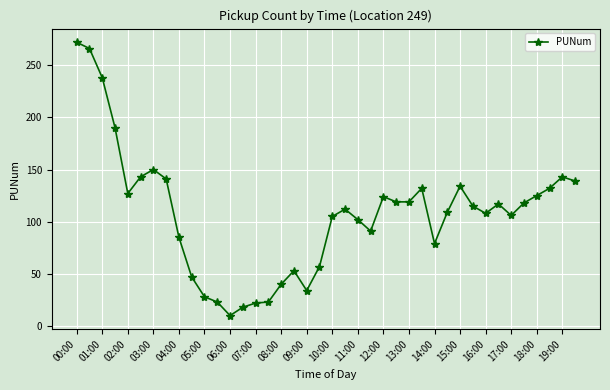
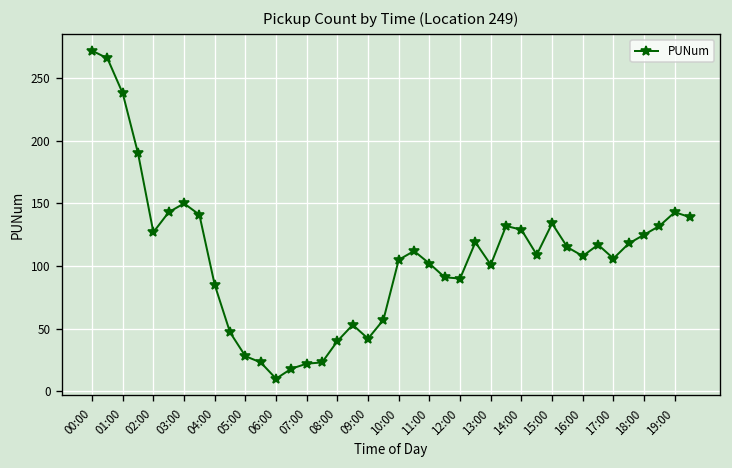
09:00: 34 -> 42
12:00: 124 -> 90
13:00: 119 -> 101
14:00: 79 -> 129
